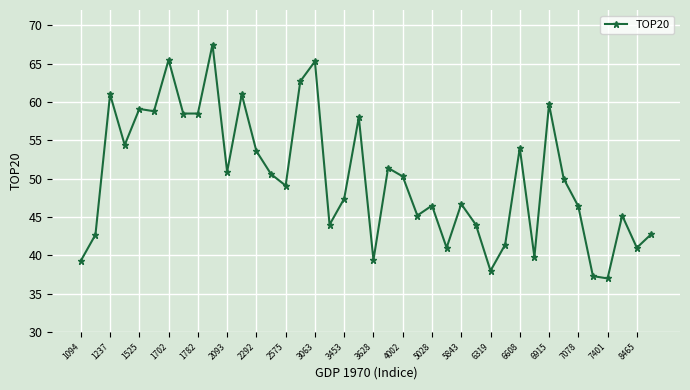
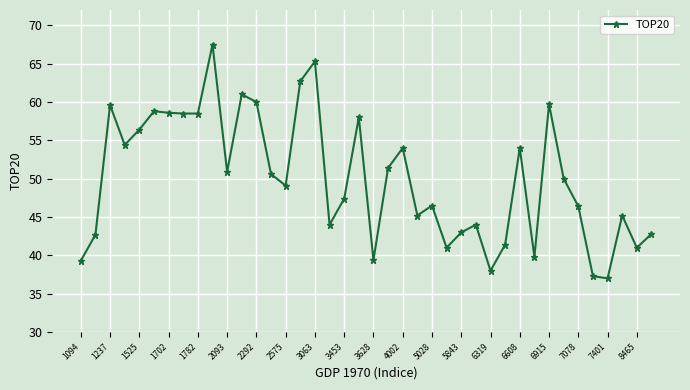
1237: 61 -> 60
1525: 59 -> 56
1702: 66 -> 59
2292: 54 -> 60
4002: 50 -> 54
5843: 47 -> 43
